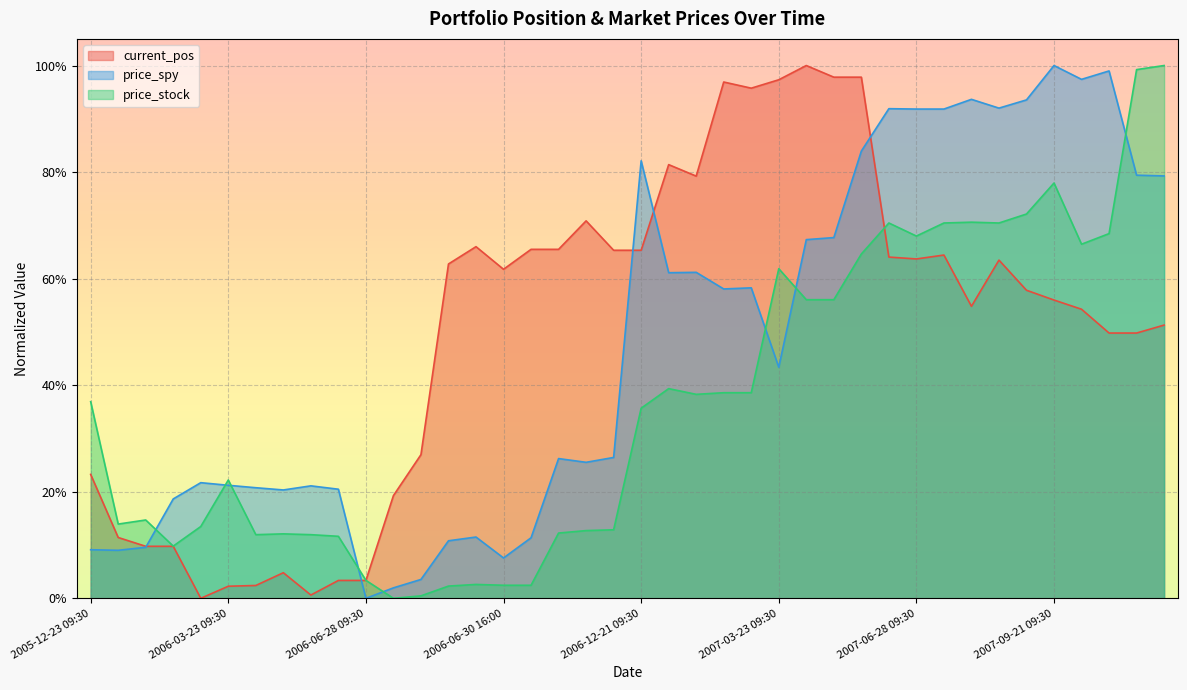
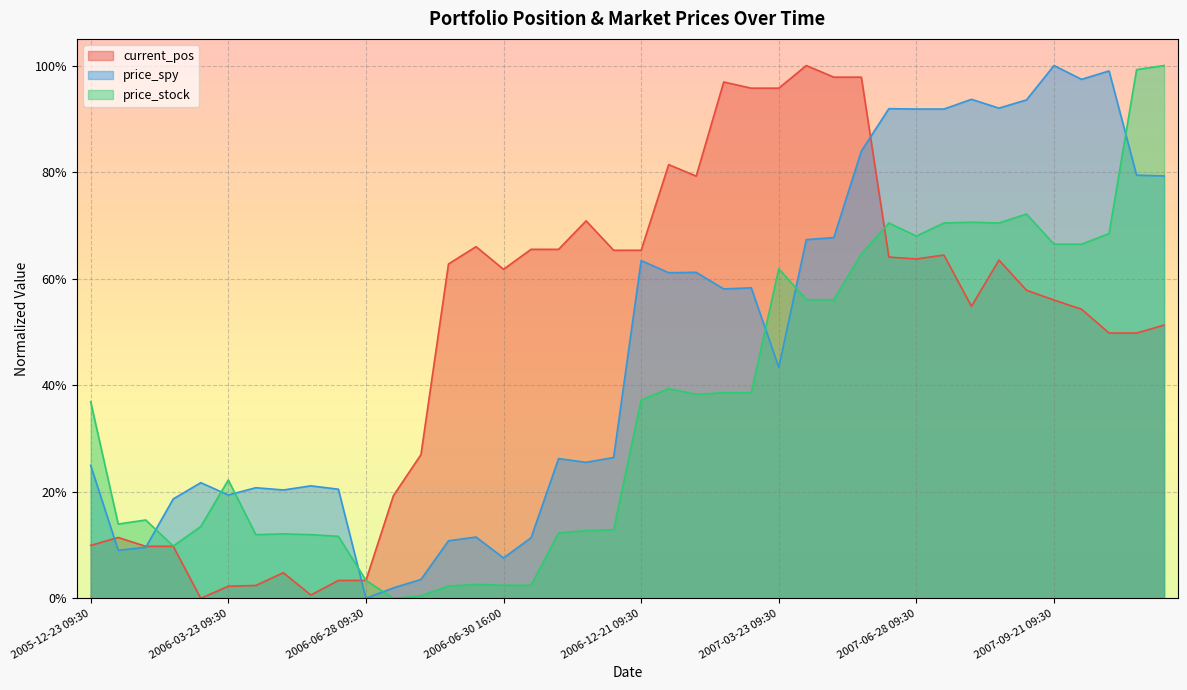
current_pos, 2005-12-23 09:30: 23% -> 10%
price_spy, 2005-12-23 09:30: 9% -> 25%
price_spy, 2006-03-23 09:30: 21% -> 19%
price_spy, 2006-12-21 09:30: 82% -> 63%
price_stock, 2006-12-21 09:30: 36% -> 37%
current_pos, 2007-03-23 09:30: 97% -> 96%
price_stock, 2007-09-21 09:30: 78% -> 66%
